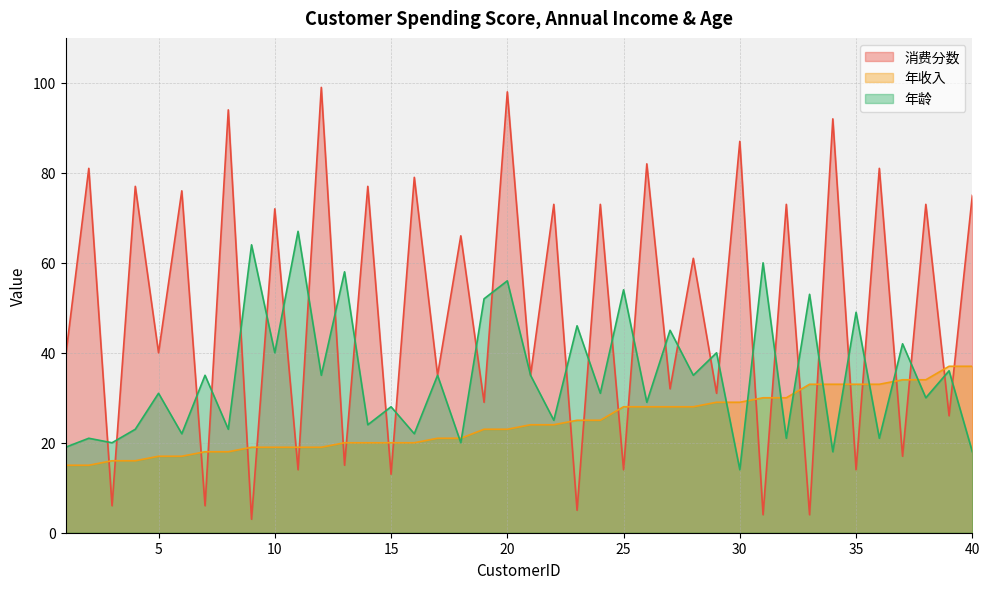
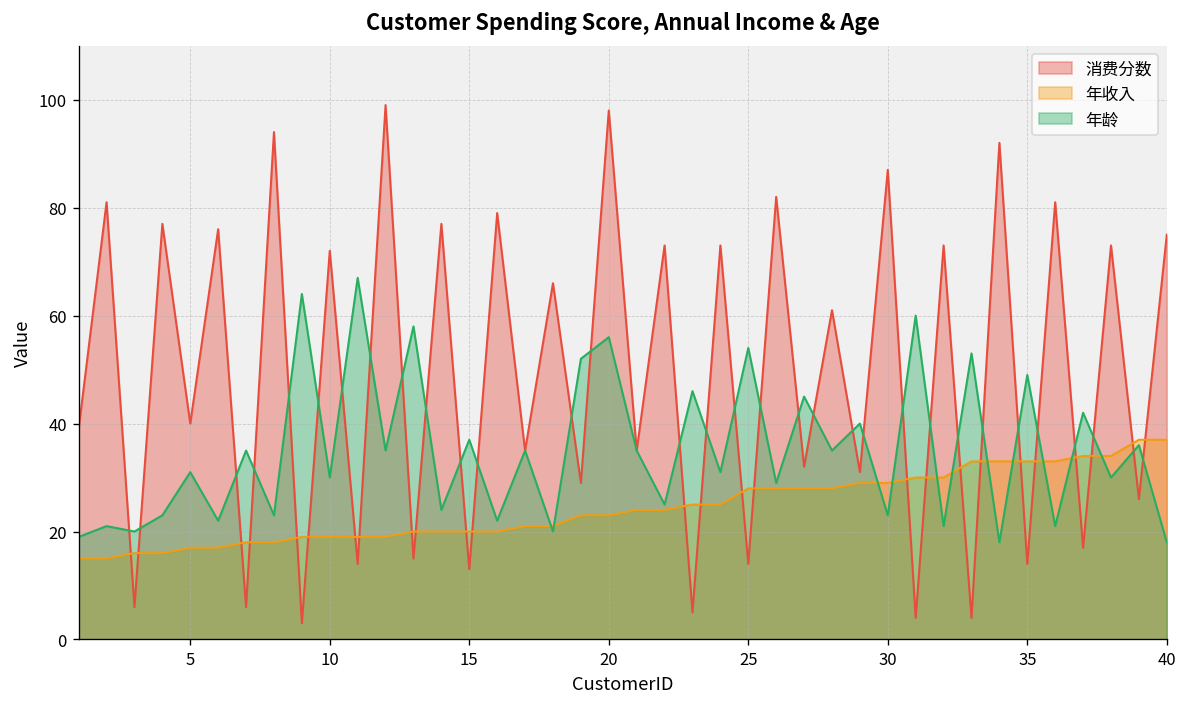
年龄, 10: 40 -> 30
年龄, 15: 28 -> 37
年龄, 30: 14 -> 23
